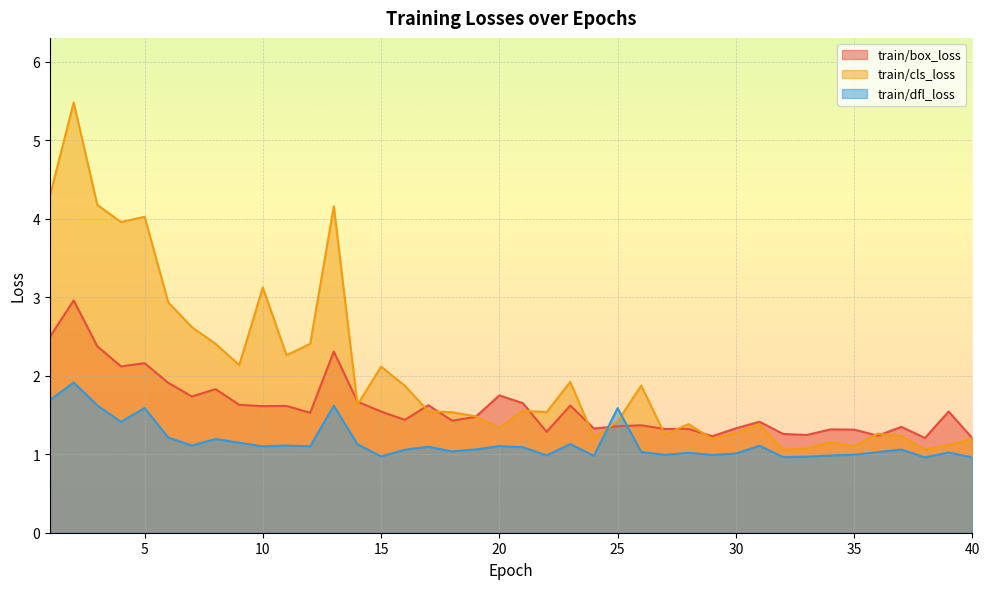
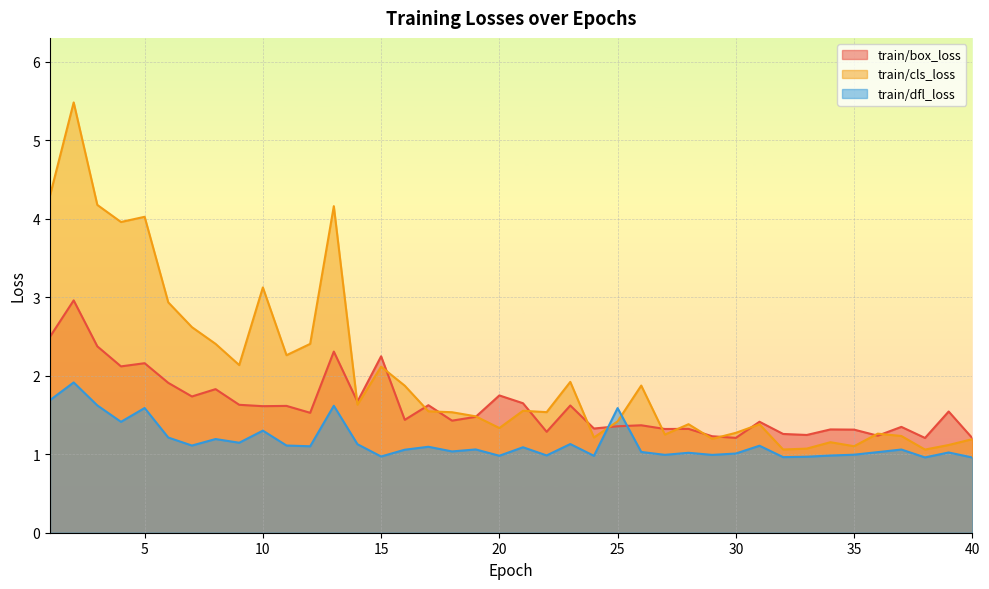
train/dfl_loss, 10: 1.1 -> 1.3
train/box_loss, 15: 1.5 -> 2.2
train/dfl_loss, 20: 1.1 -> 1.0
train/box_loss, 30: 1.3 -> 1.2
